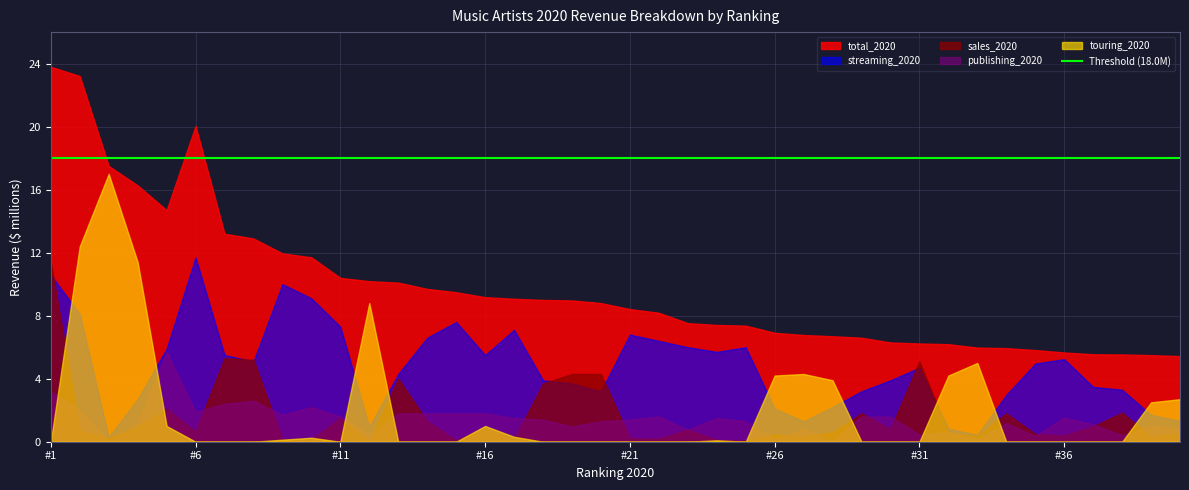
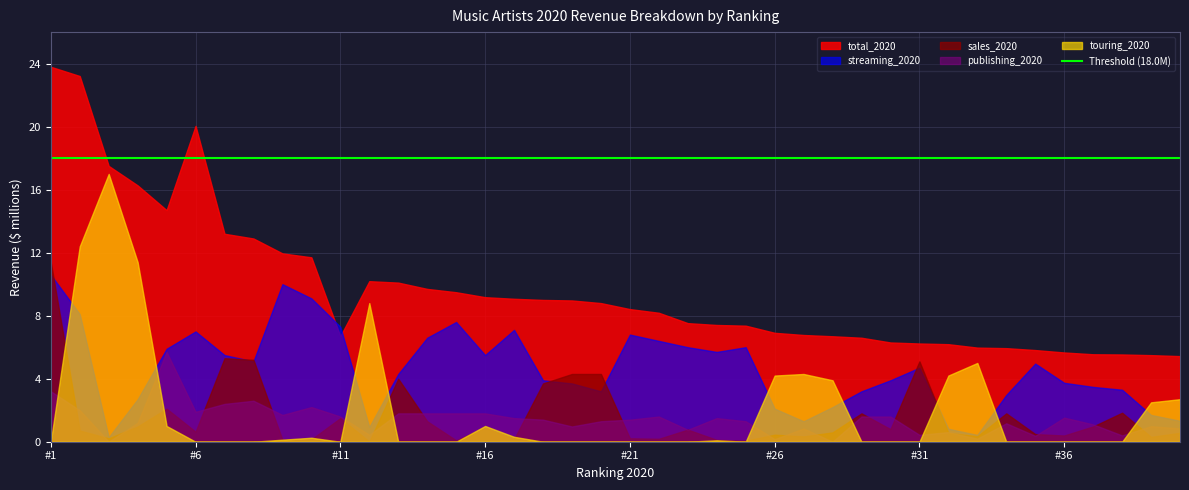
streaming_2020, #6: 11.7 -> 7.0
total_2020, #11: 10.4 -> 6.7
streaming_2020, #36: 5.2 -> 3.7
